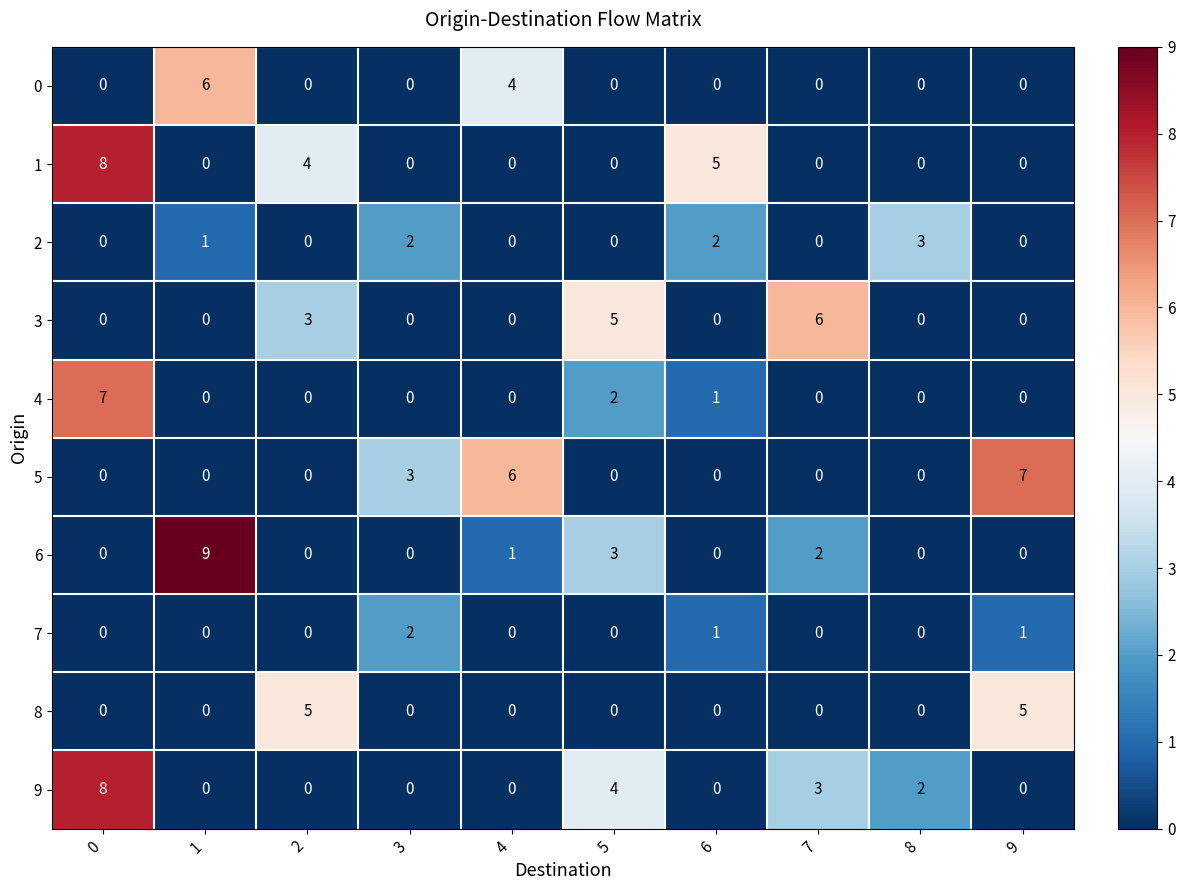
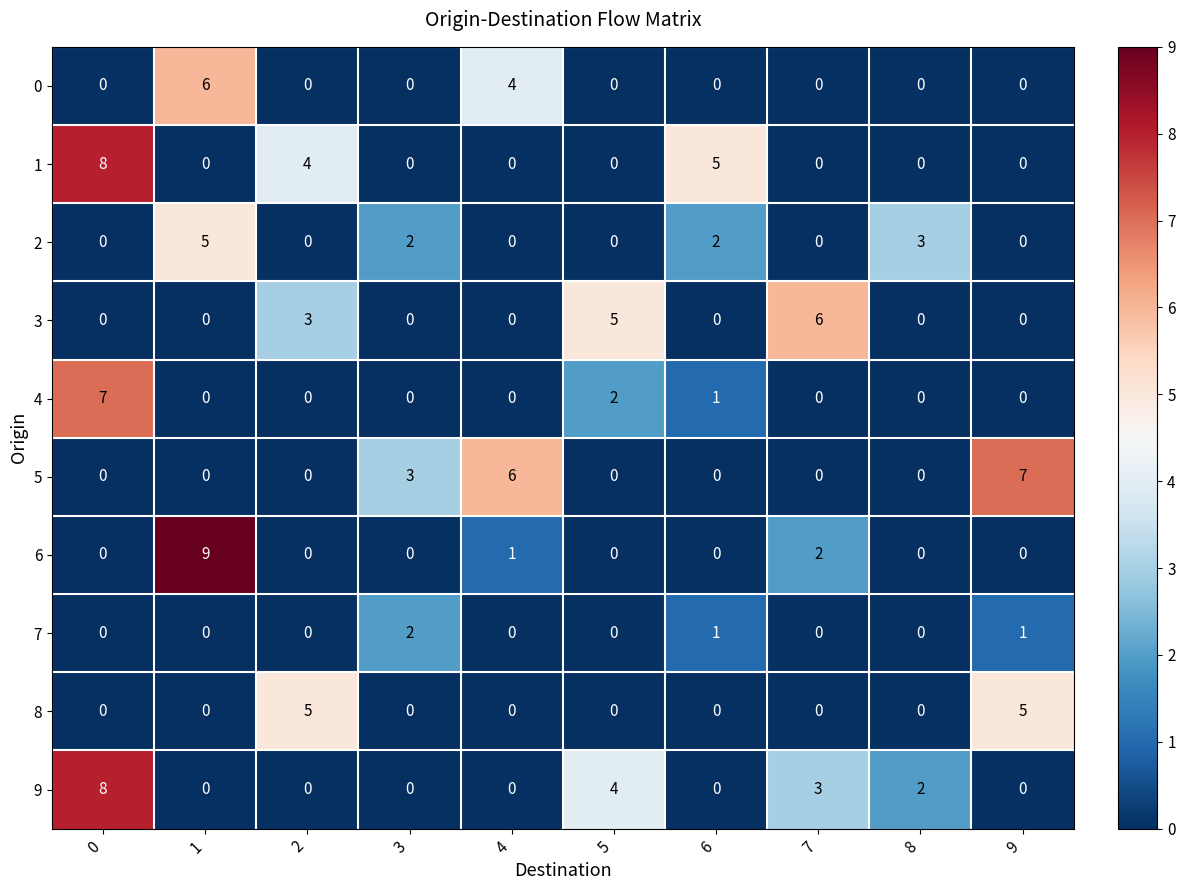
2, 1: 1 -> 5
6, 5: 3 -> 0
